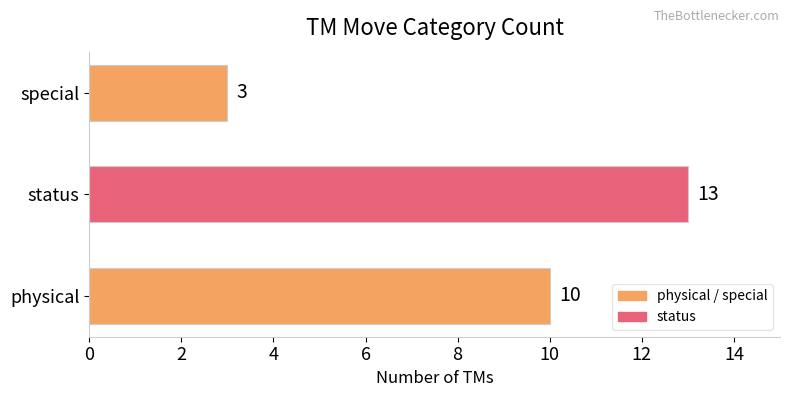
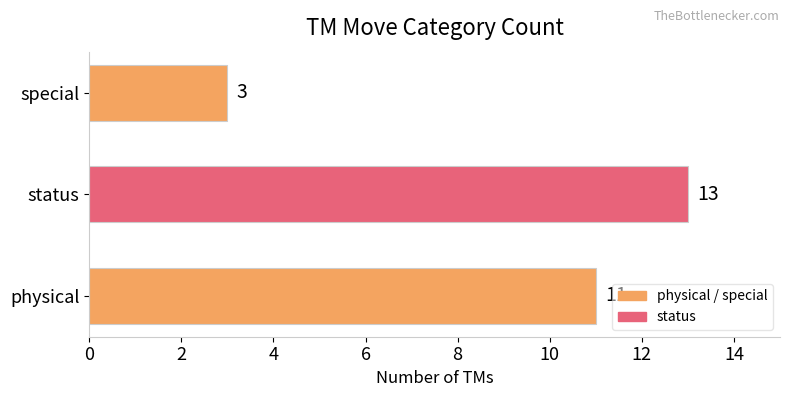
physical: 10 -> 11
